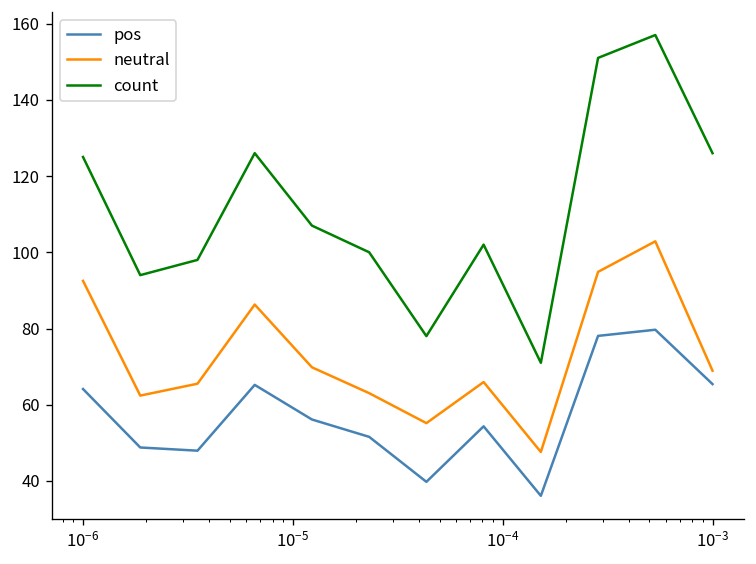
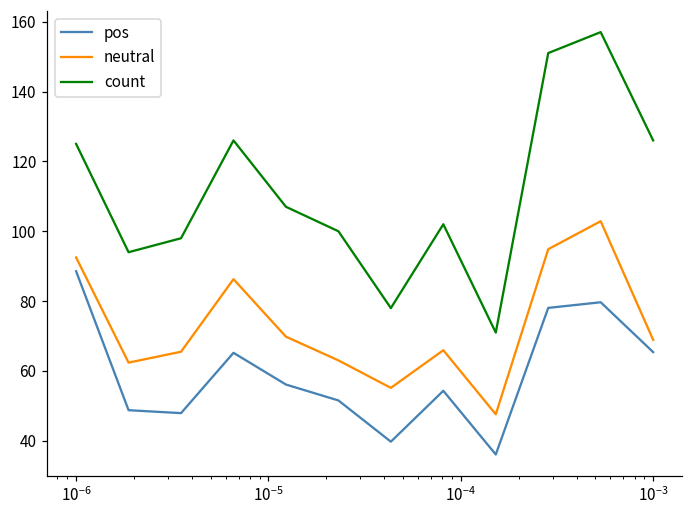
pos, 10^-6: 64 -> 89
